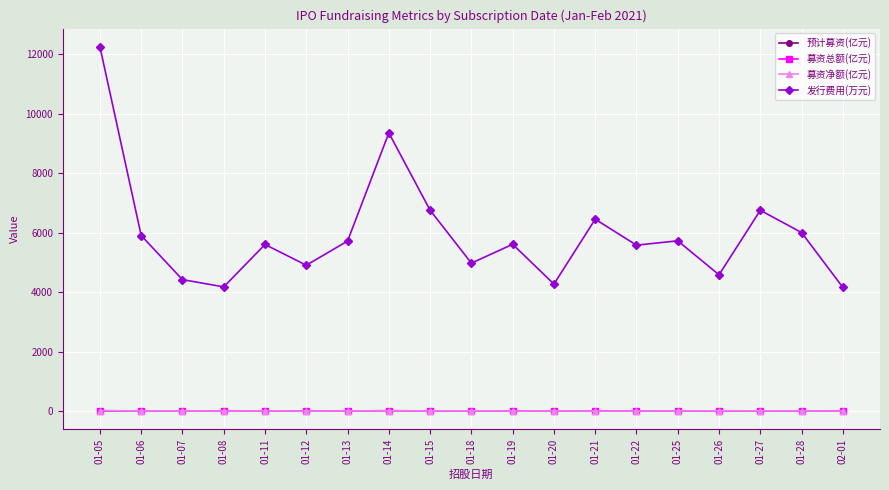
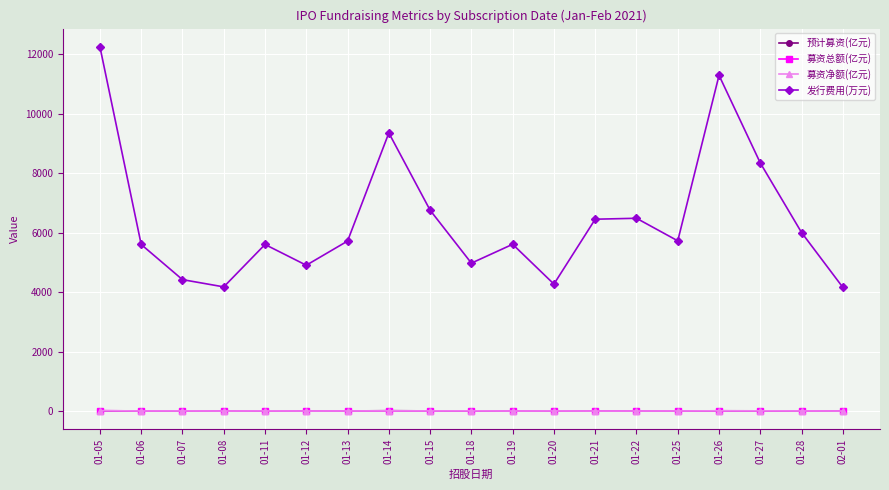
发行费用(万元), 01-06: 5900 -> 5600
发行费用(万元), 01-22: 5600 -> 6500
发行费用(万元), 01-26: 4600 -> 11300
发行费用(万元), 01-27: 6800 -> 8300
